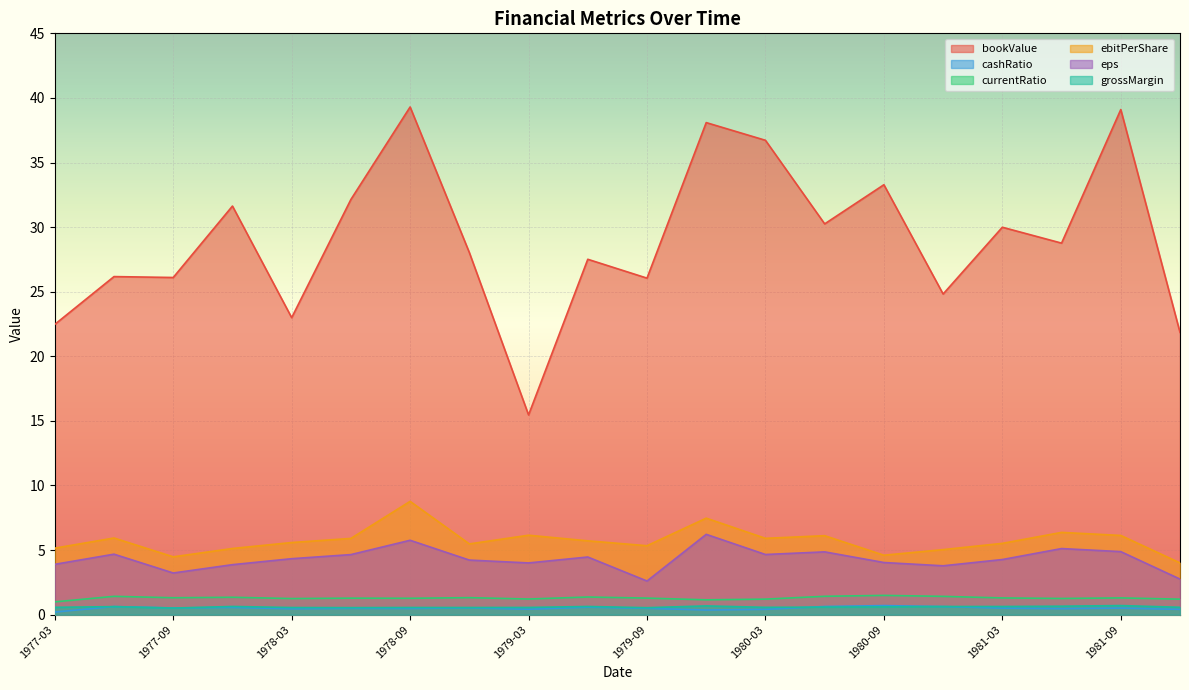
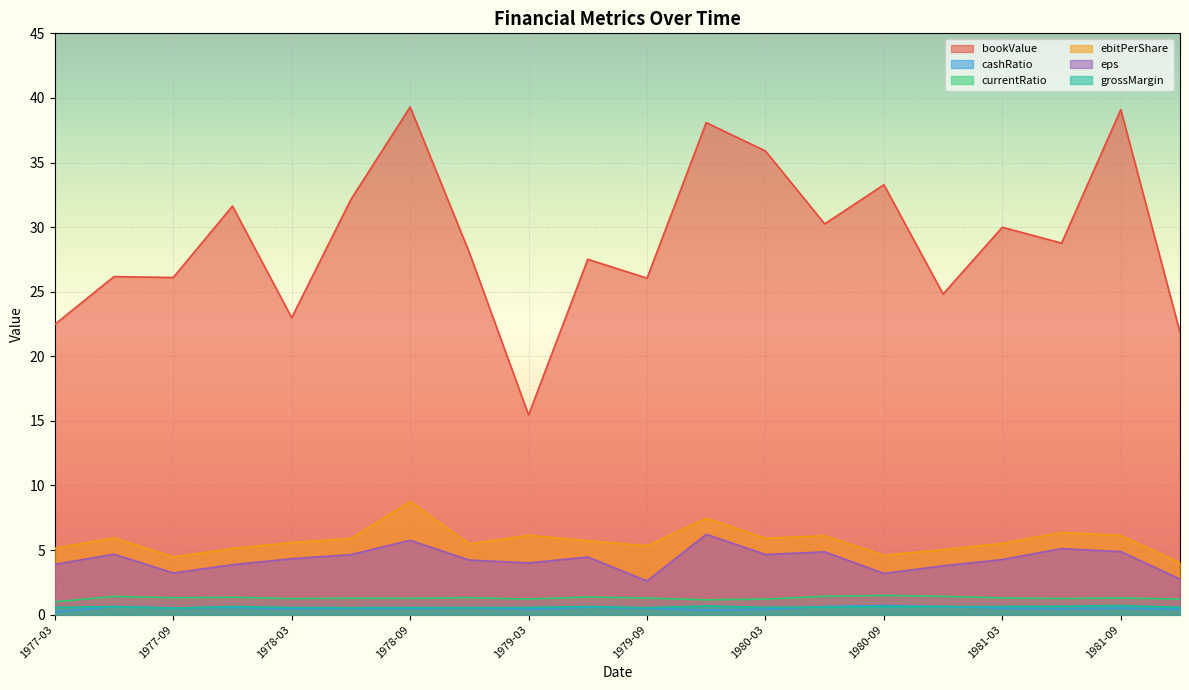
bookValue, 1980-03: 36.7 -> 35.9
eps, 1980-09: 4.0 -> 3.2
